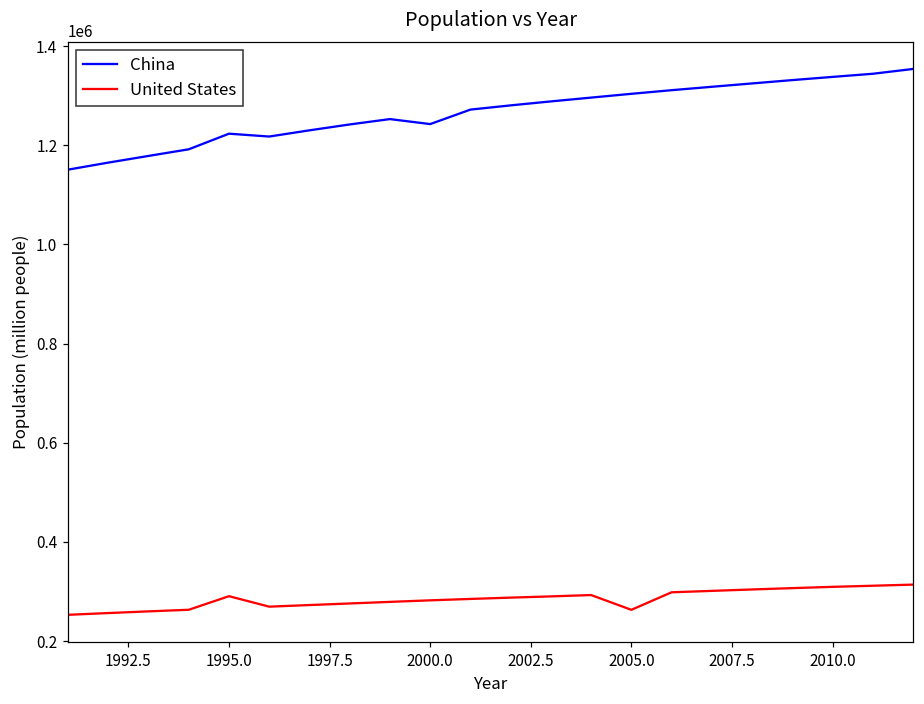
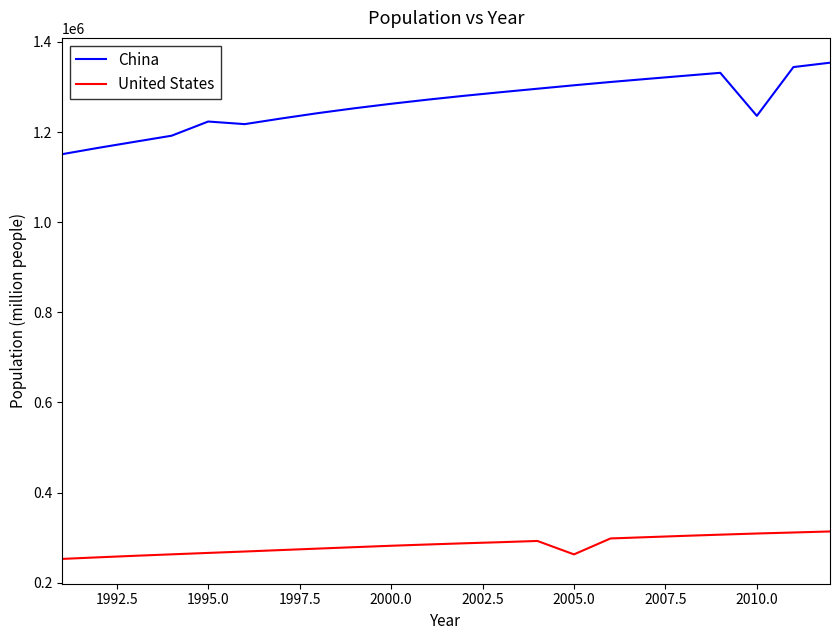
United States, 1995.0: 290000 -> 270000
China, 2000.0: 1240000 -> 1260000
China, 2010.0: 1340000 -> 1240000
